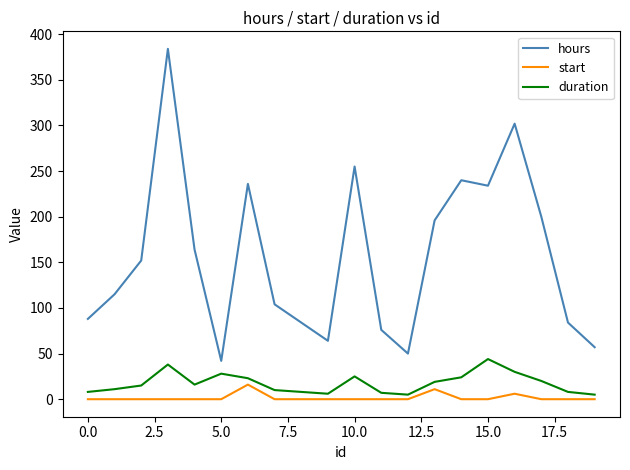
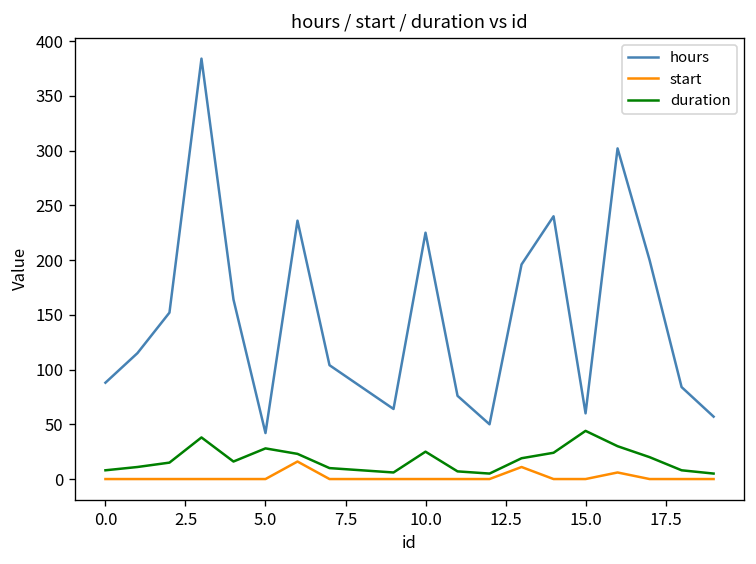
hours, 10.0: 260 -> 230
hours, 15.0: 230 -> 60
